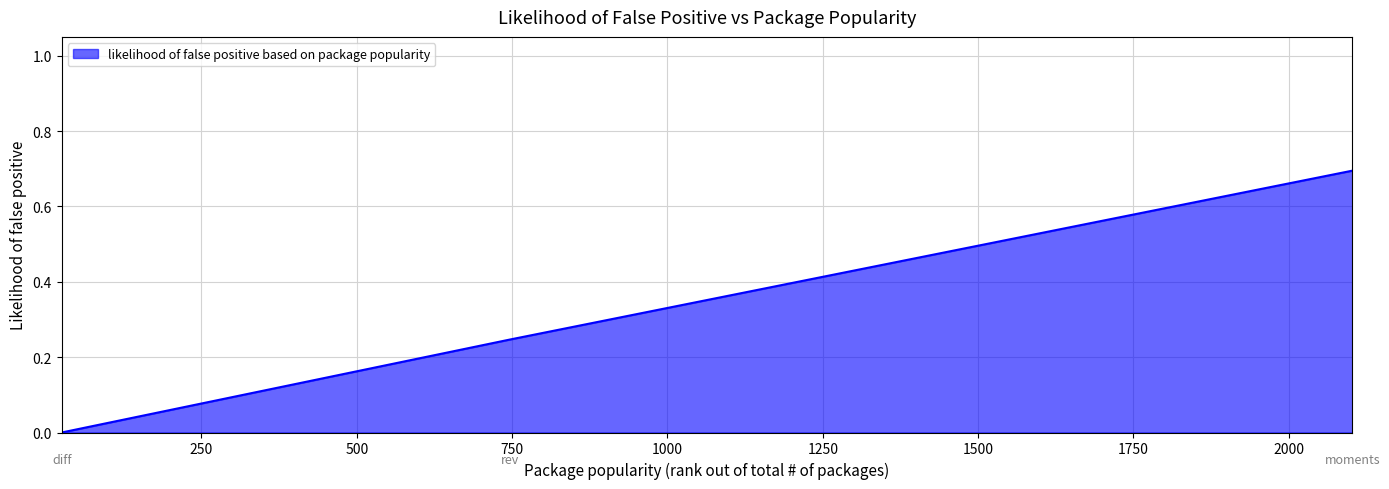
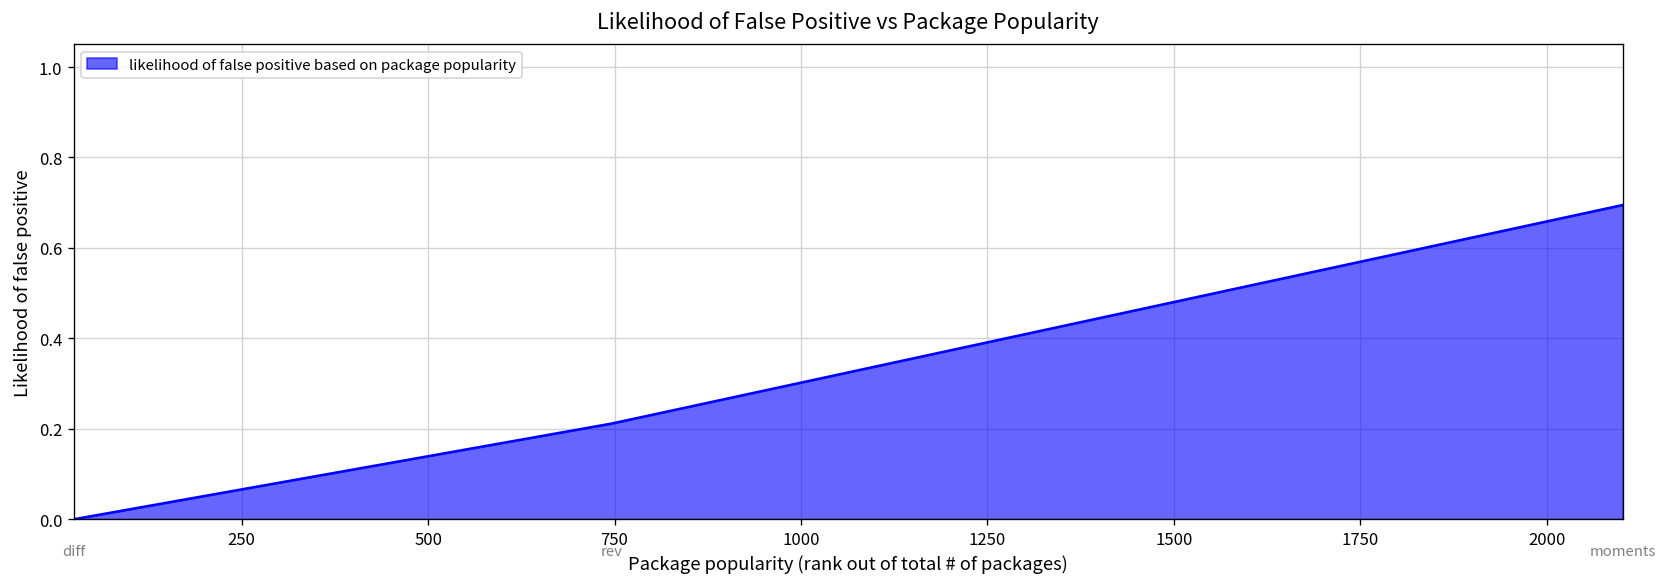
750: 0.25 -> 0.21
